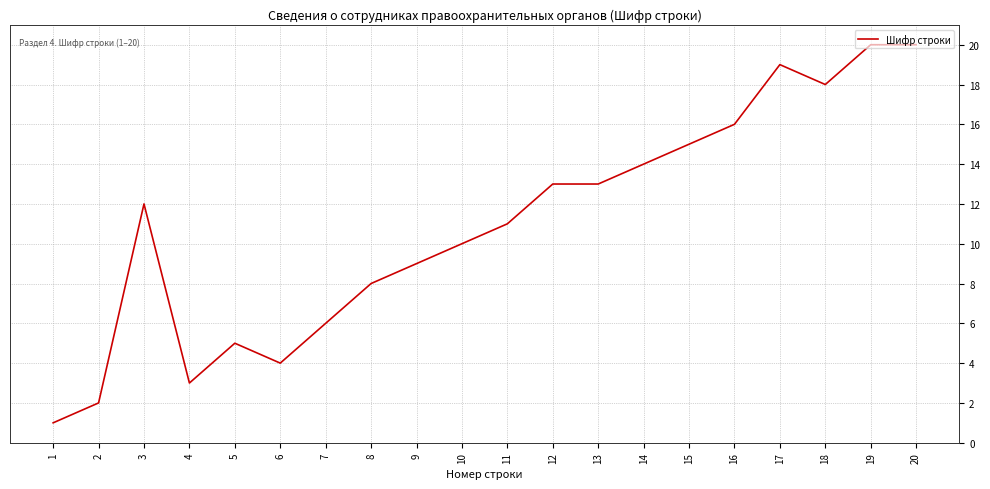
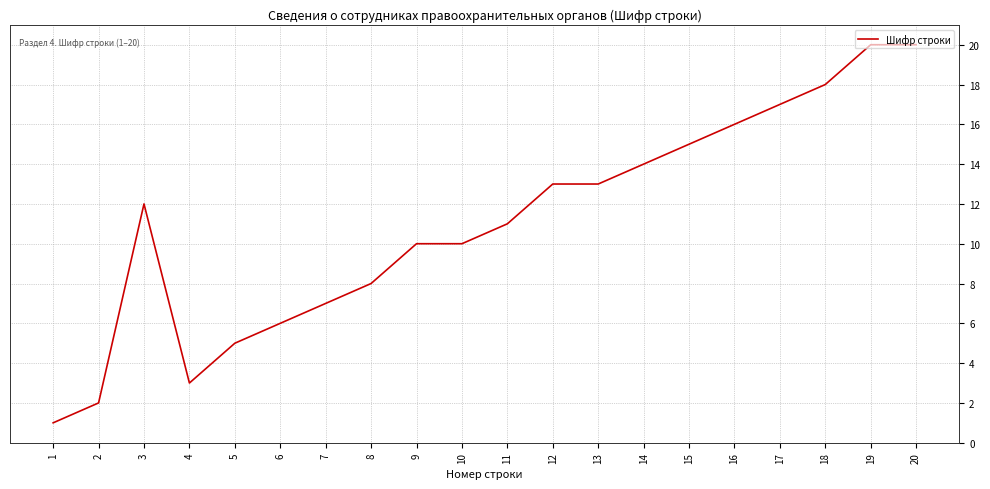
6: 4 -> 6
7: 6 -> 7
9: 9 -> 10
17: 19 -> 17
